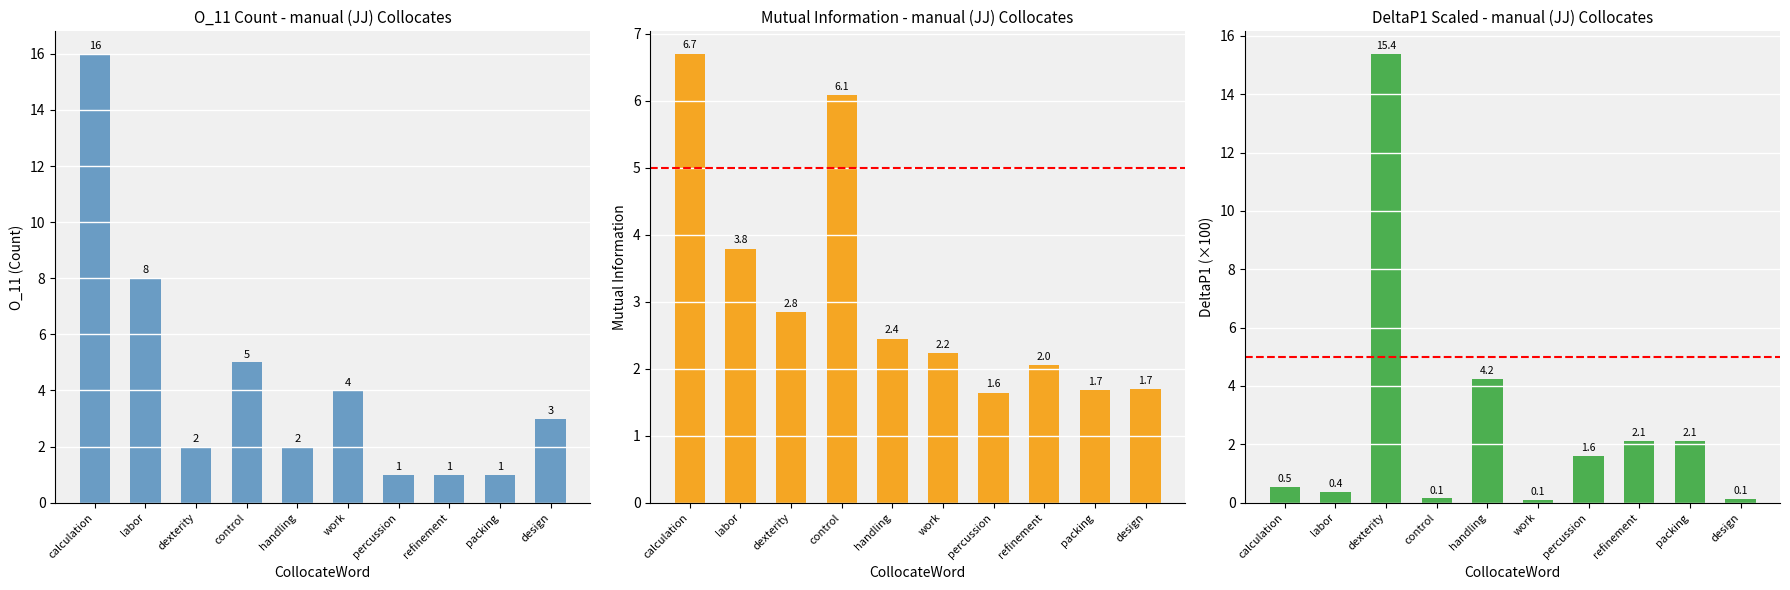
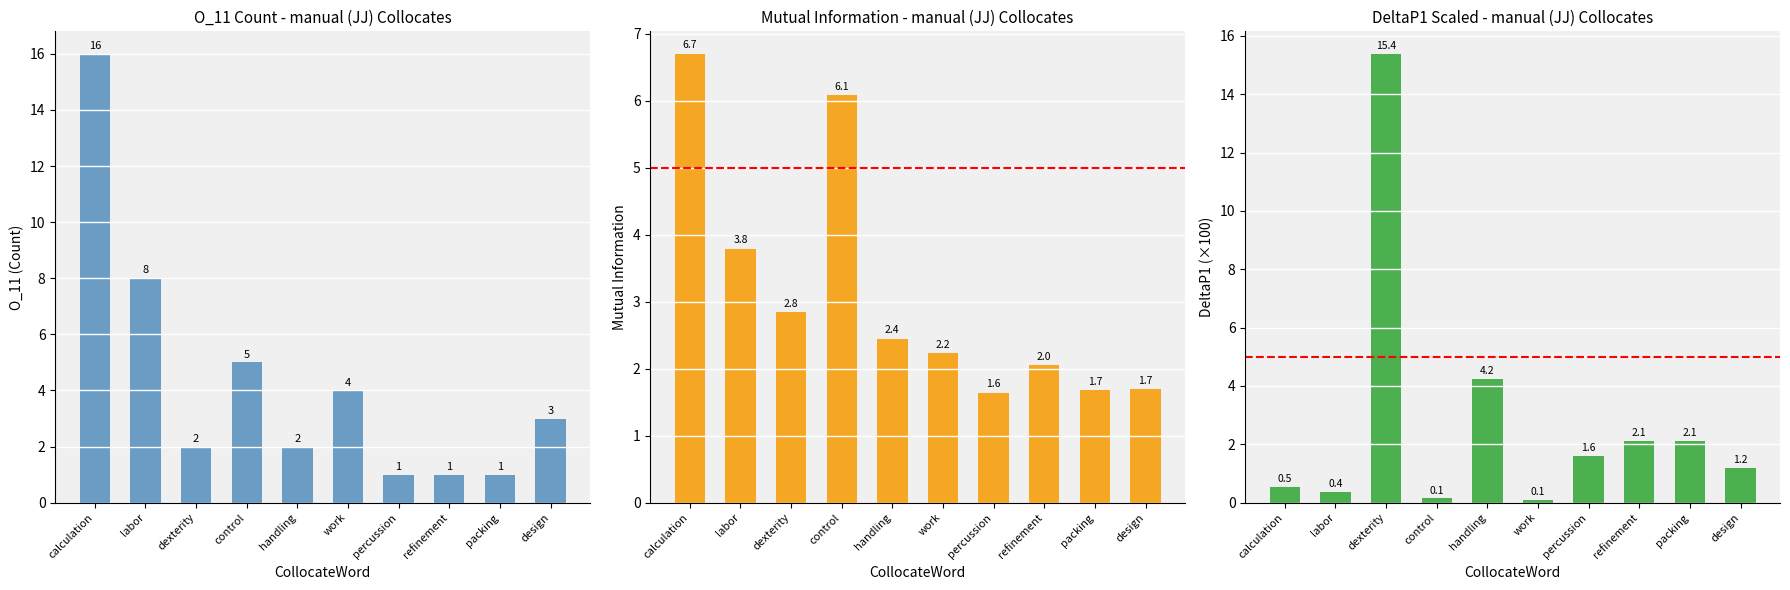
DeltaP1 Scaled - manual (JJ) Collocates, design: 0.1 -> 1.2
